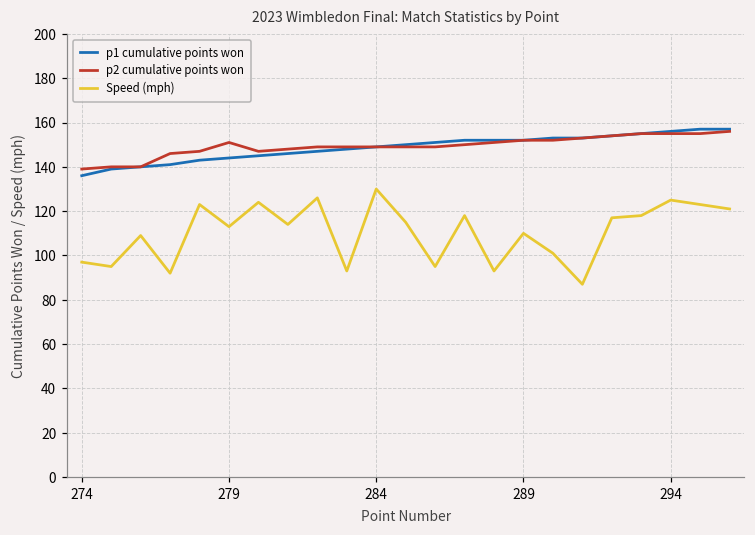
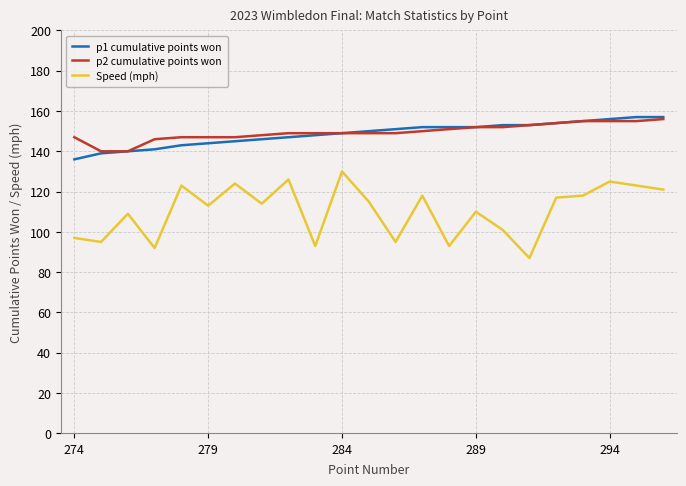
p2 cumulative points won, 274: 139 -> 147
p2 cumulative points won, 279: 151 -> 147
